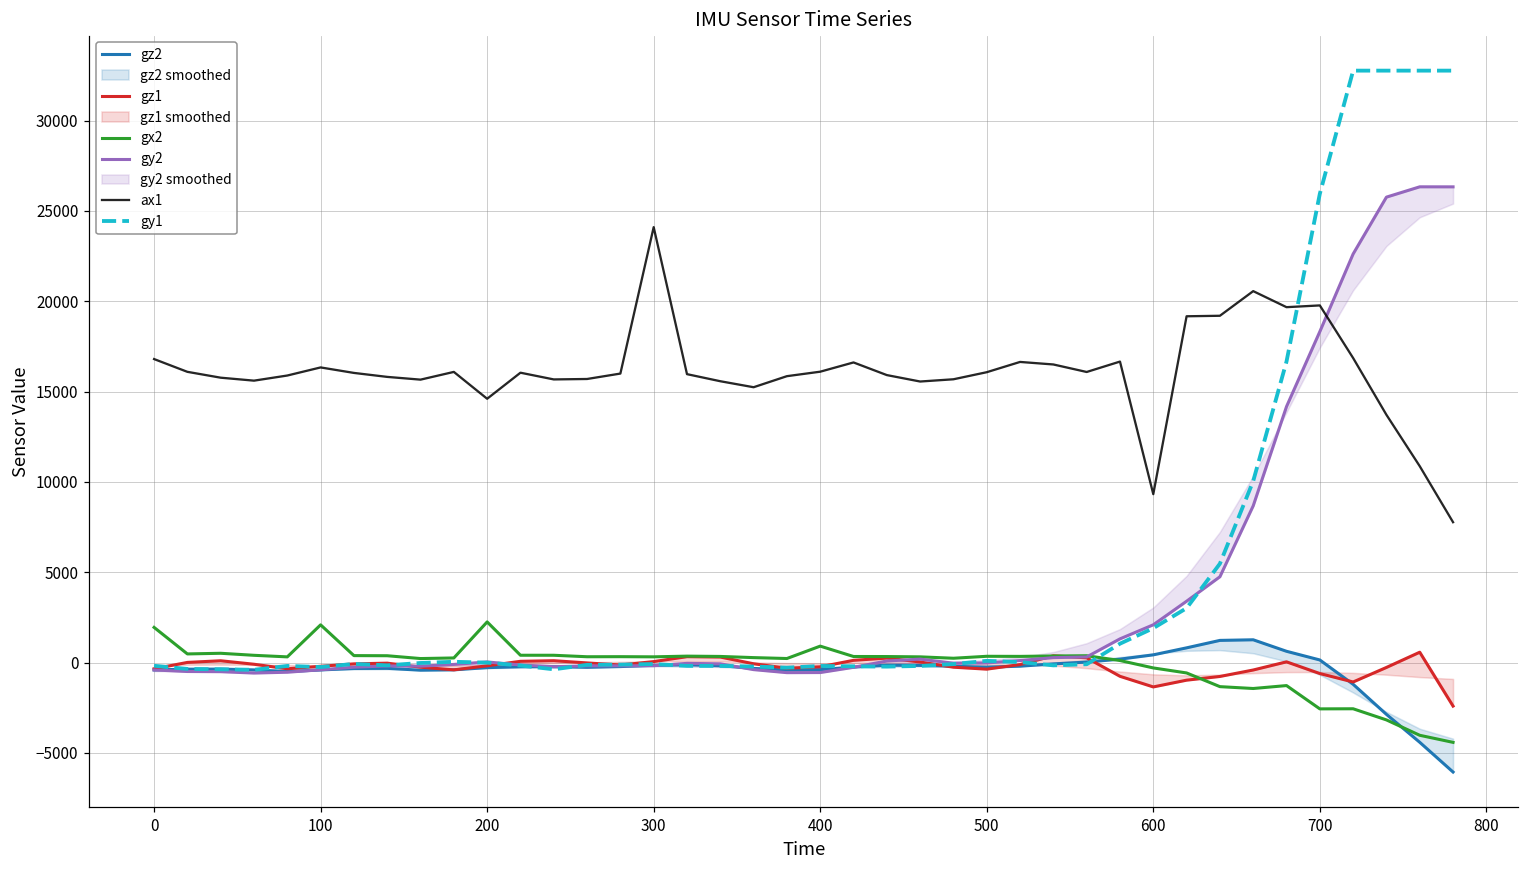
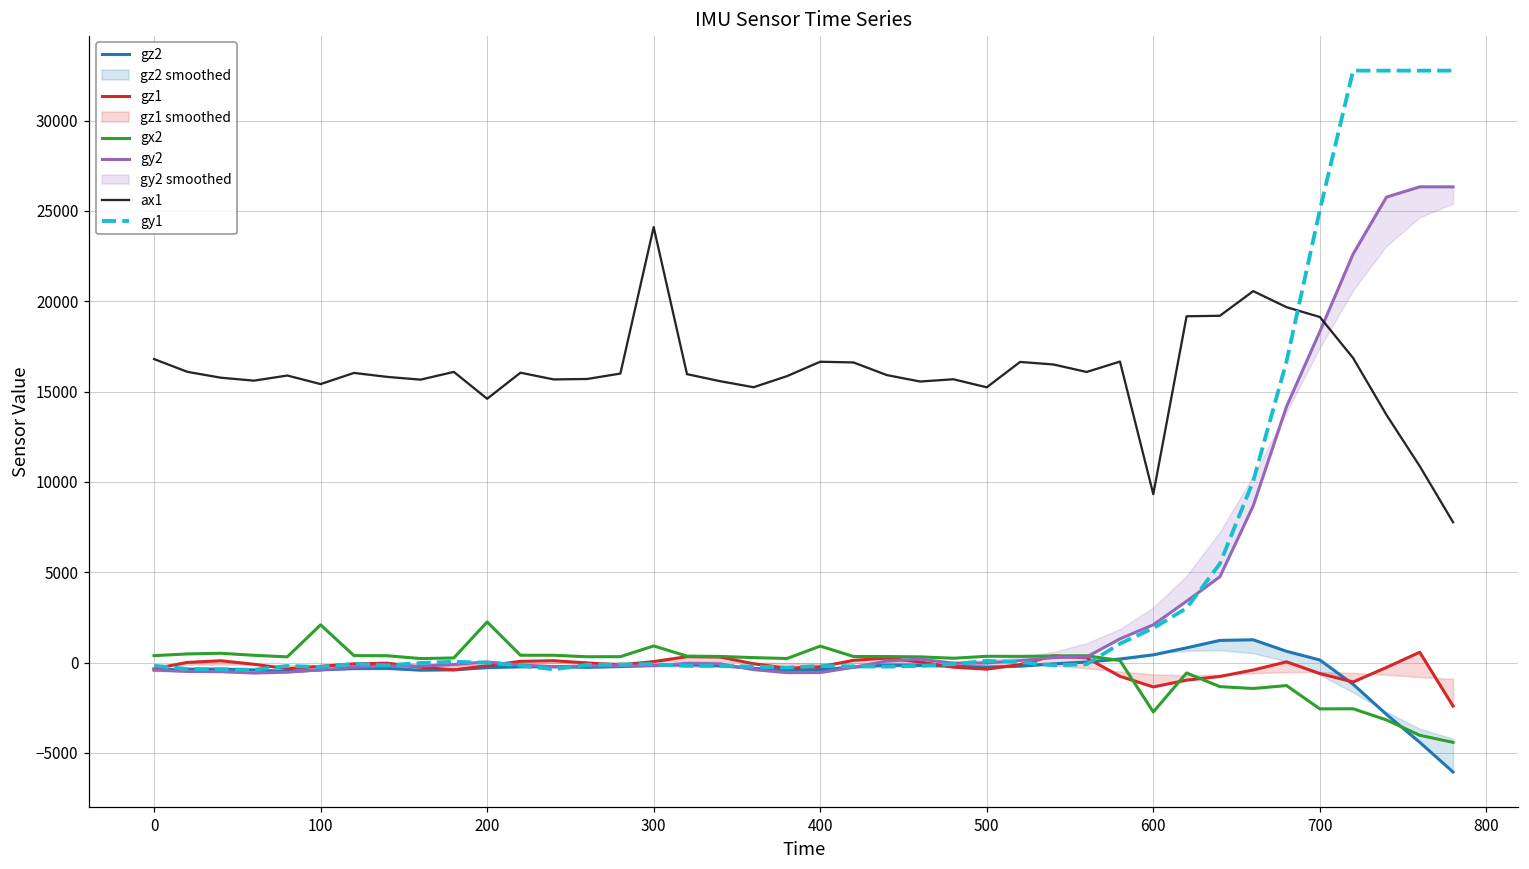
gx2, 0: 1900 -> 400
ax1, 100: 16300 -> 15400
gx2, 300: 300 -> 900
ax1, 400: 16100 -> 16700
ax1, 500: 16100 -> 15200
gx2, 600: -300 -> -2700
ax1, 700: 19800 -> 19100
gy1, 700: 25900 -> 25000
